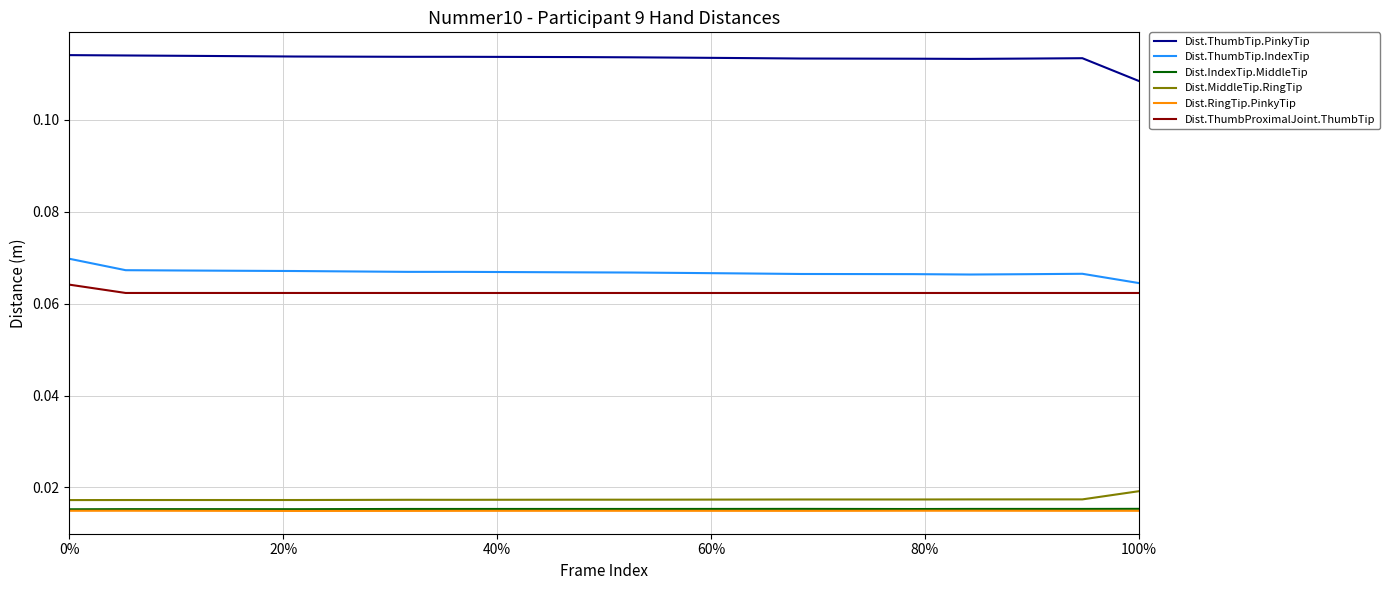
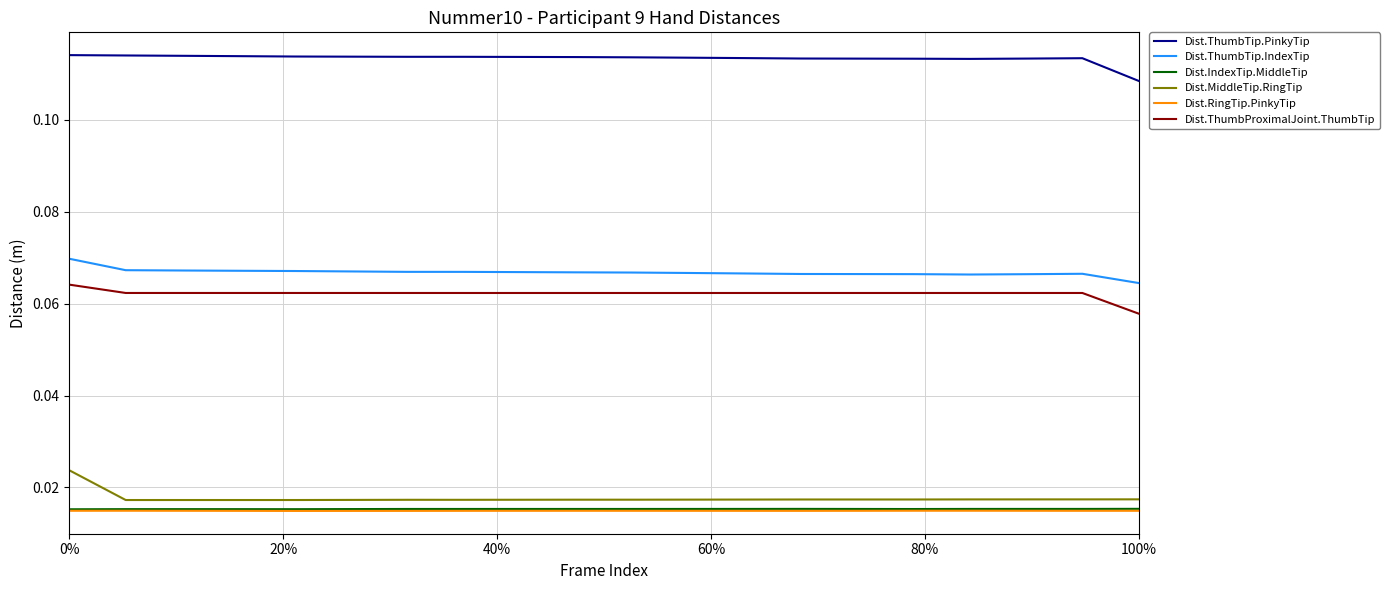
Dist.MiddleTip.RingTip, 0%: 0.017 -> 0.024
Dist.MiddleTip.RingTip, 100%: 0.019 -> 0.017
Dist.ThumbProximalJoint.ThumbTip, 100%: 0.062 -> 0.058
